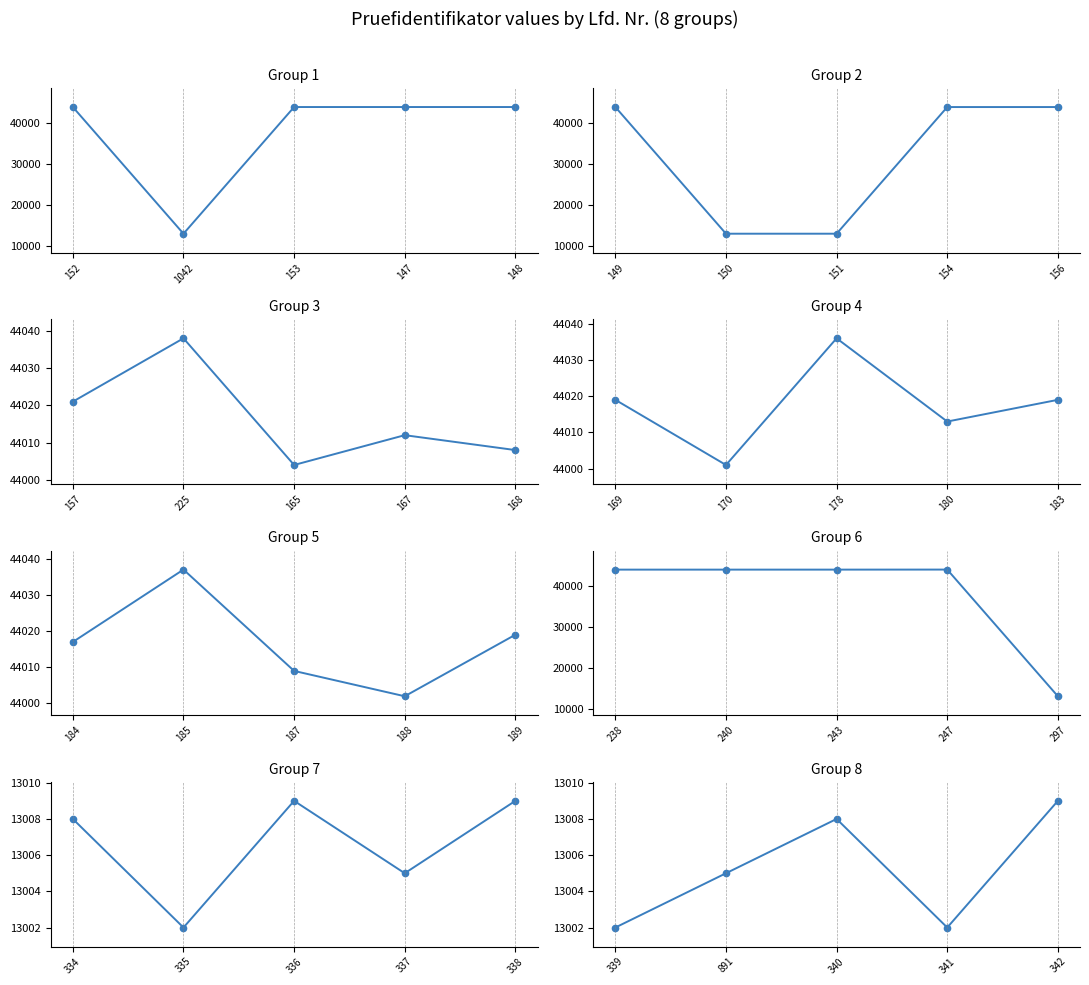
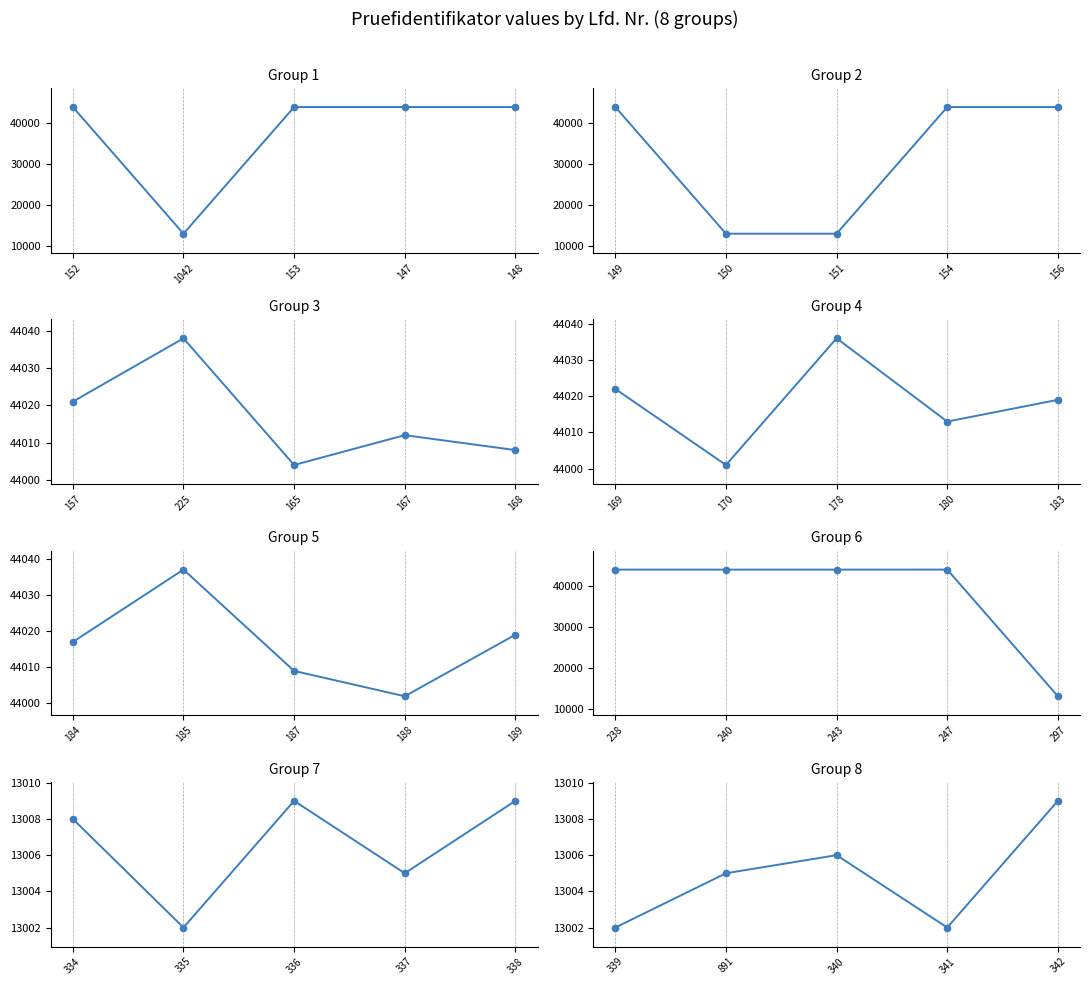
Group 4, 169: 44019 -> 44022
Group 8, 340: 13008 -> 13006
